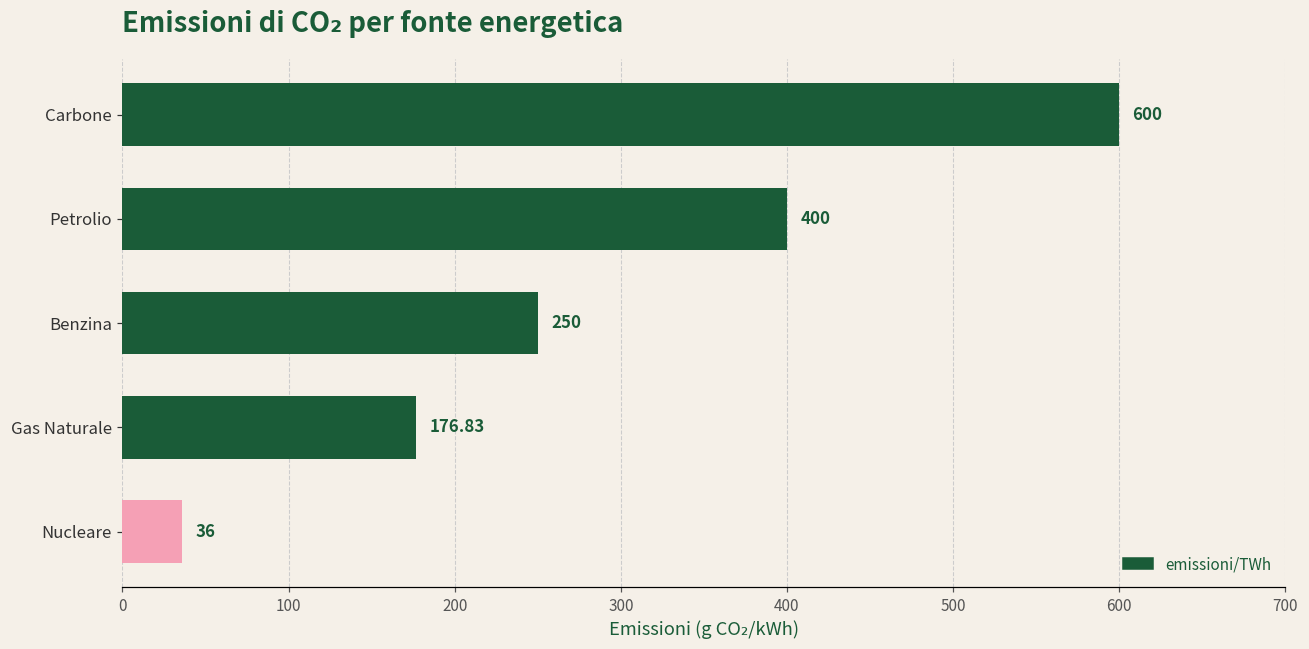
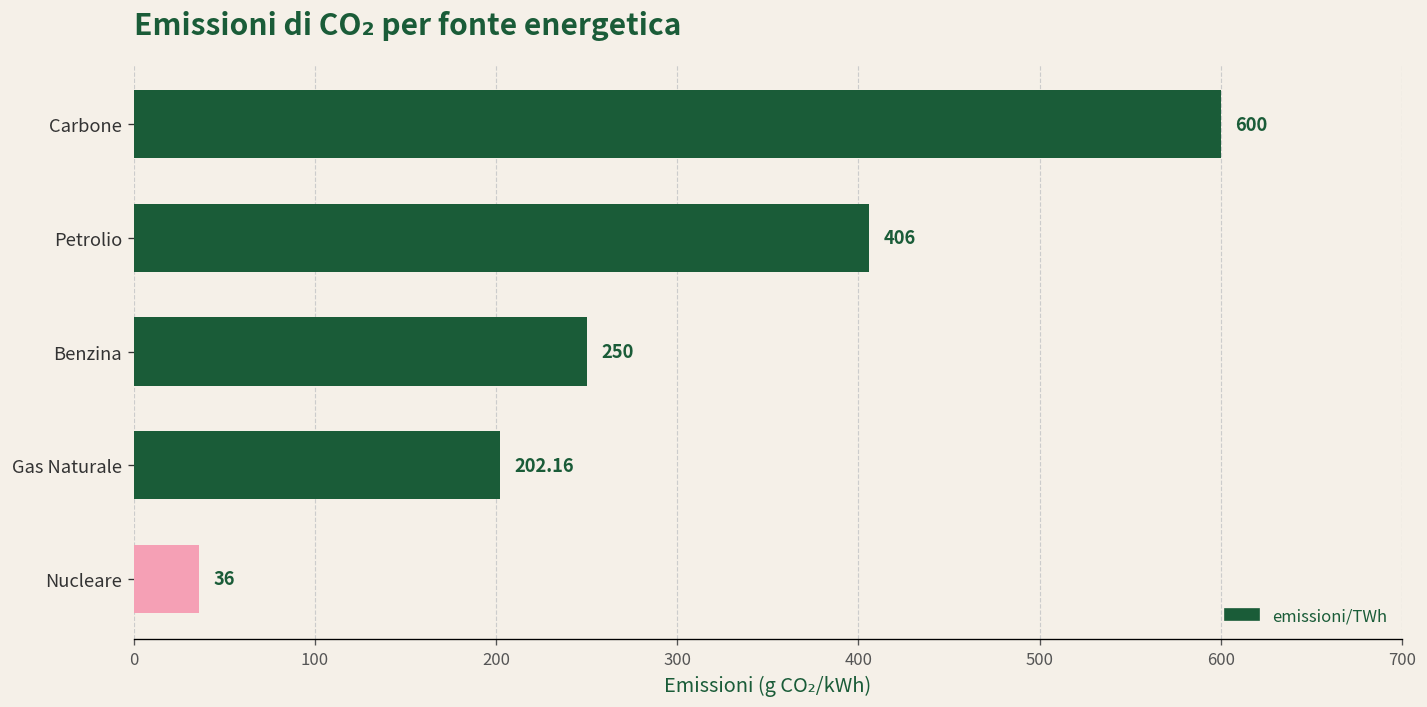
Petrolio: 400 -> 406
Gas Naturale: 176.83 -> 202.16
